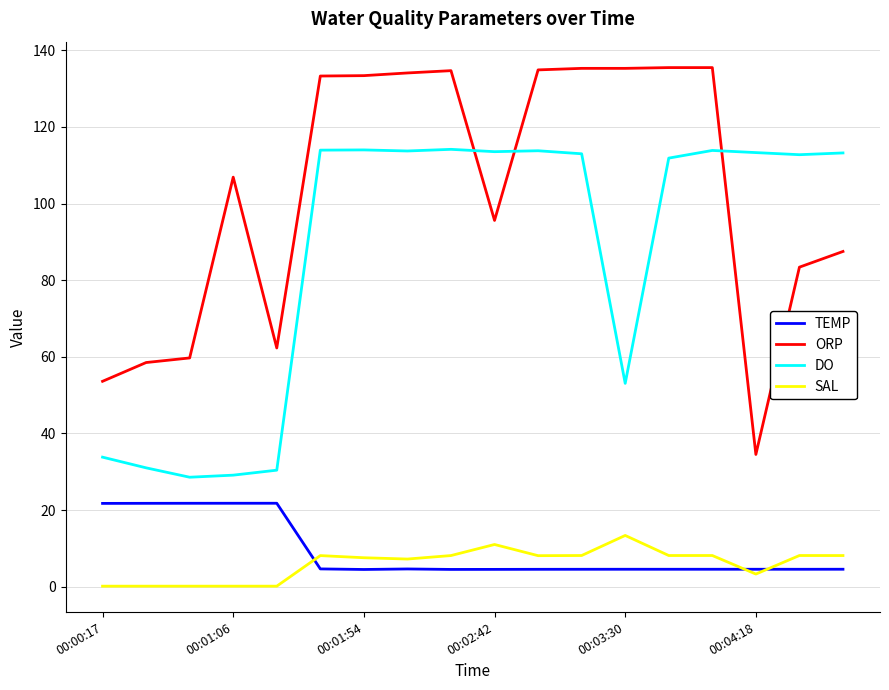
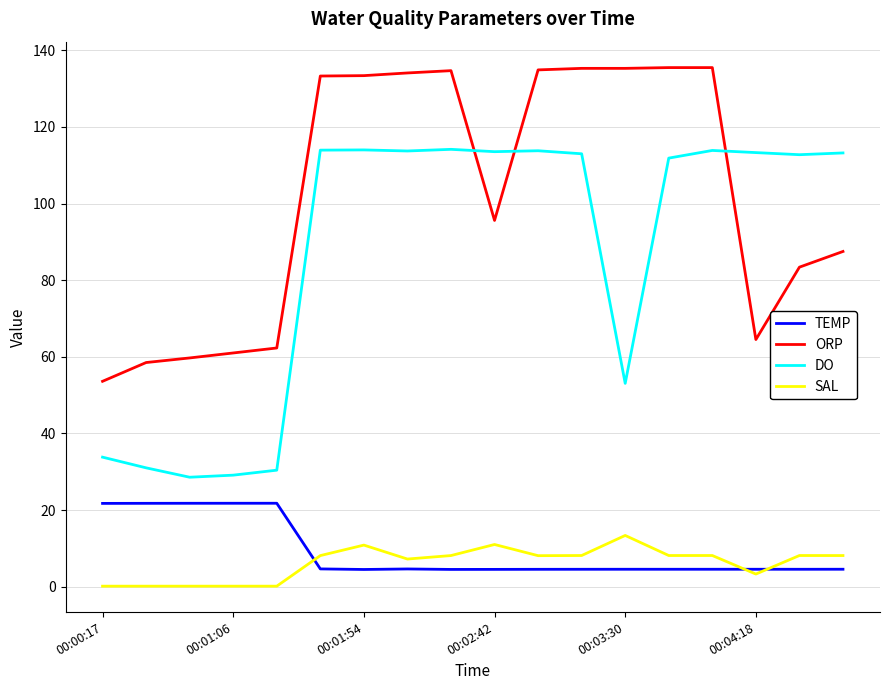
ORP, 00:01:06: 107 -> 61
SAL, 00:01:54: 8 -> 11
ORP, 00:04:18: 35 -> 65
